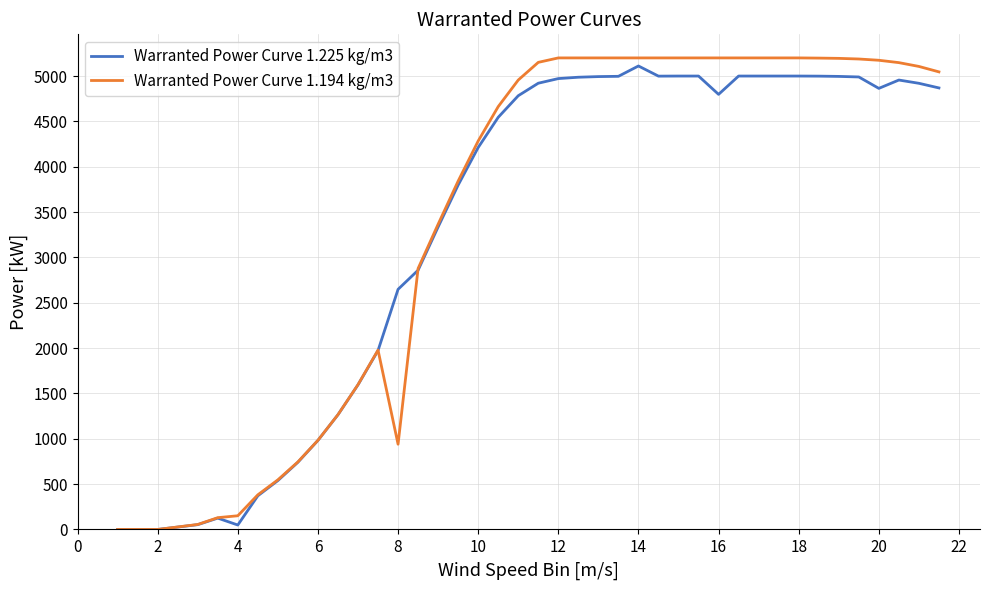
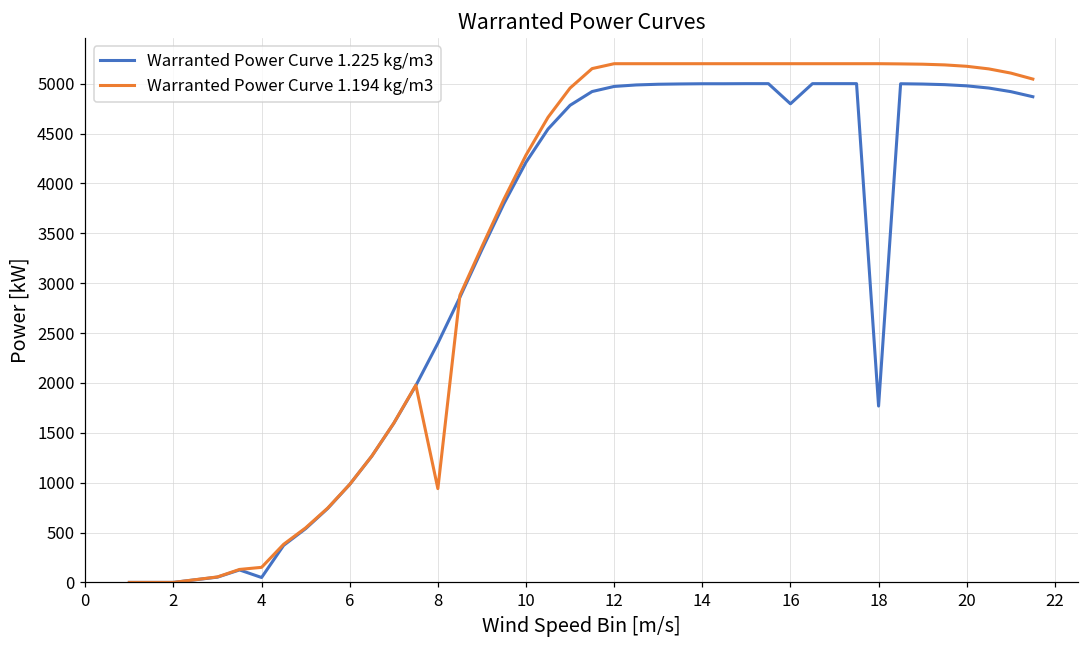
Warranted Power Curve 1.225 kg/m3, 8: 2600 -> 2400
Warranted Power Curve 1.225 kg/m3, 14: 5100 -> 5000
Warranted Power Curve 1.225 kg/m3, 18: 5000 -> 1800
Warranted Power Curve 1.225 kg/m3, 20: 4900 -> 5000
